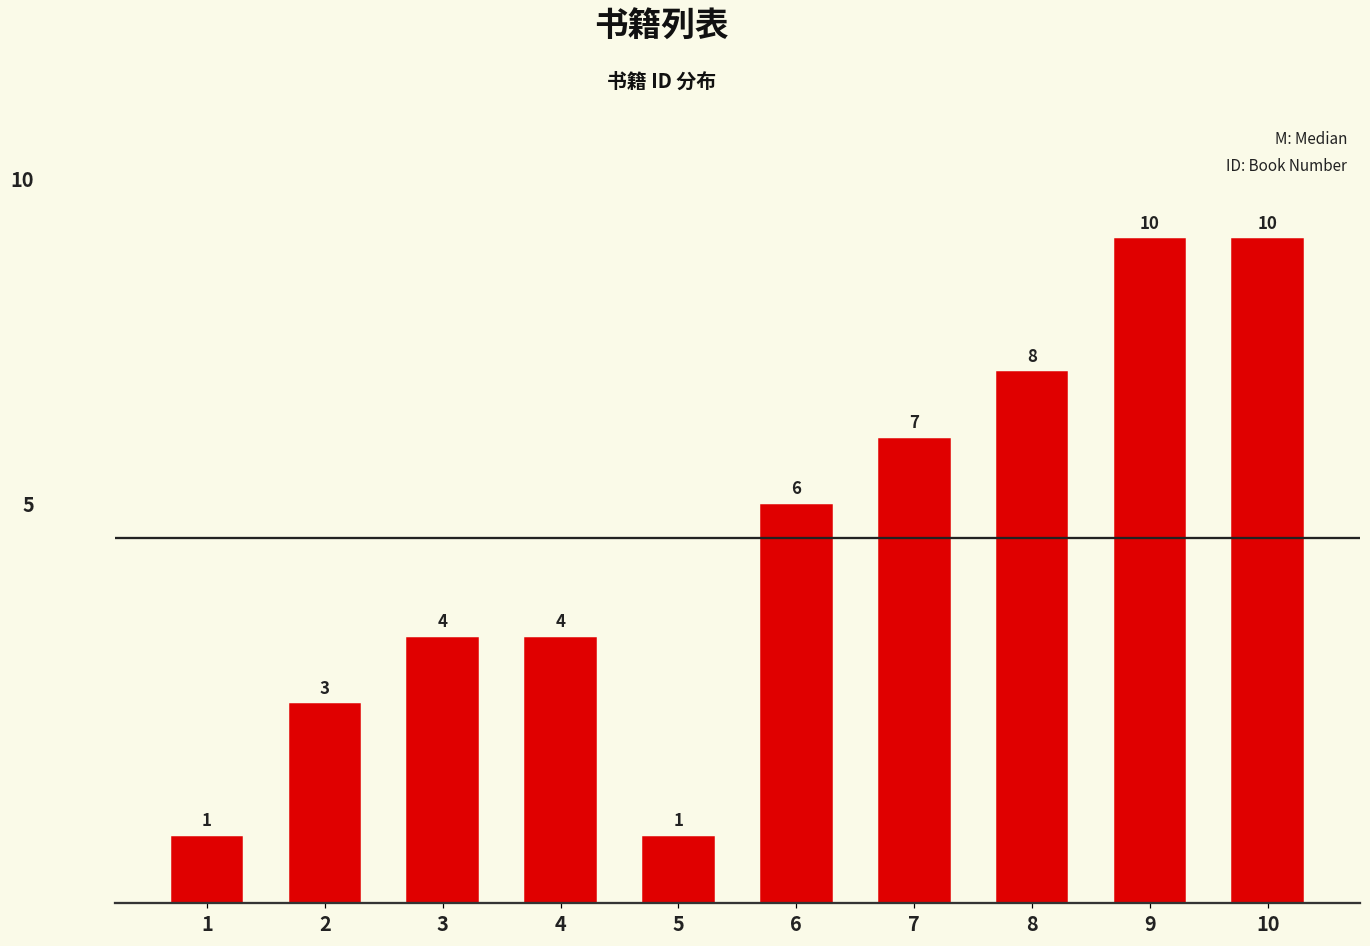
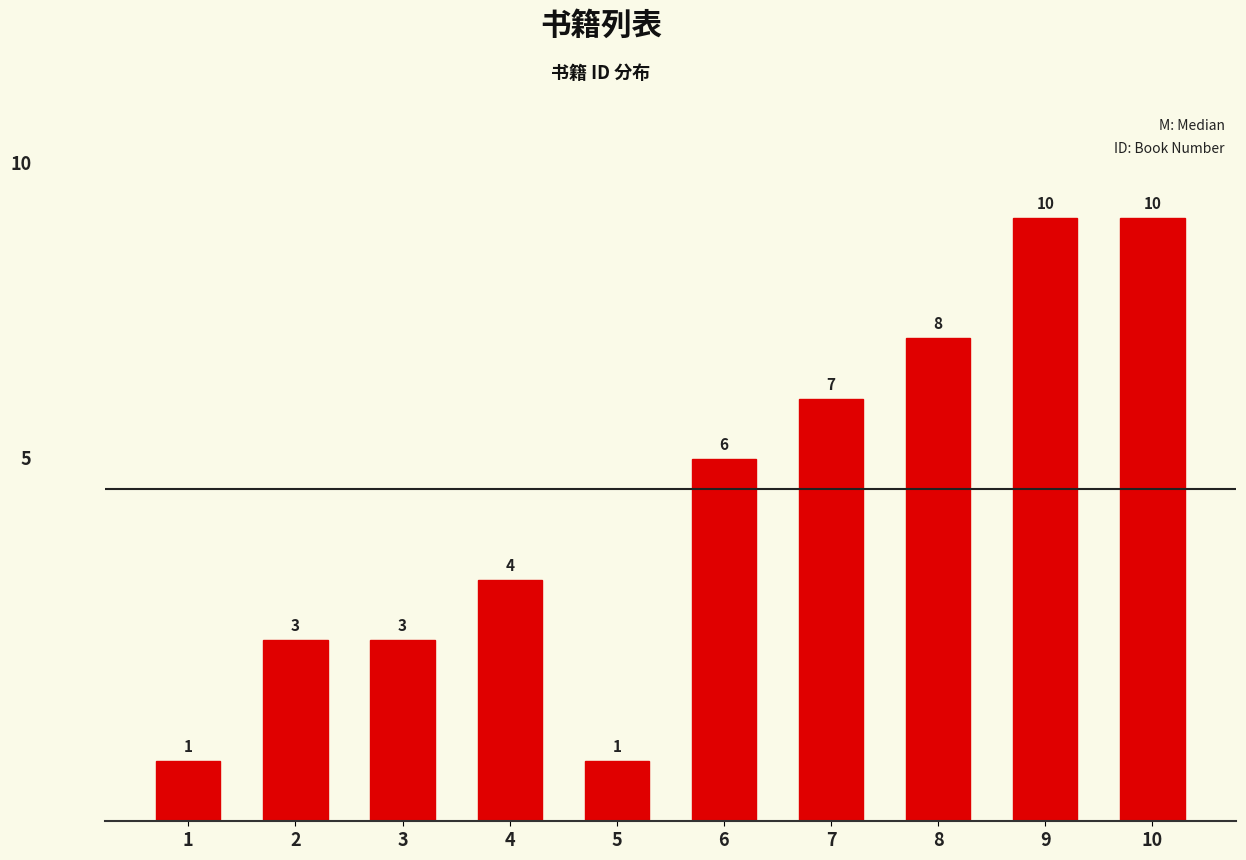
3: 4 -> 3
